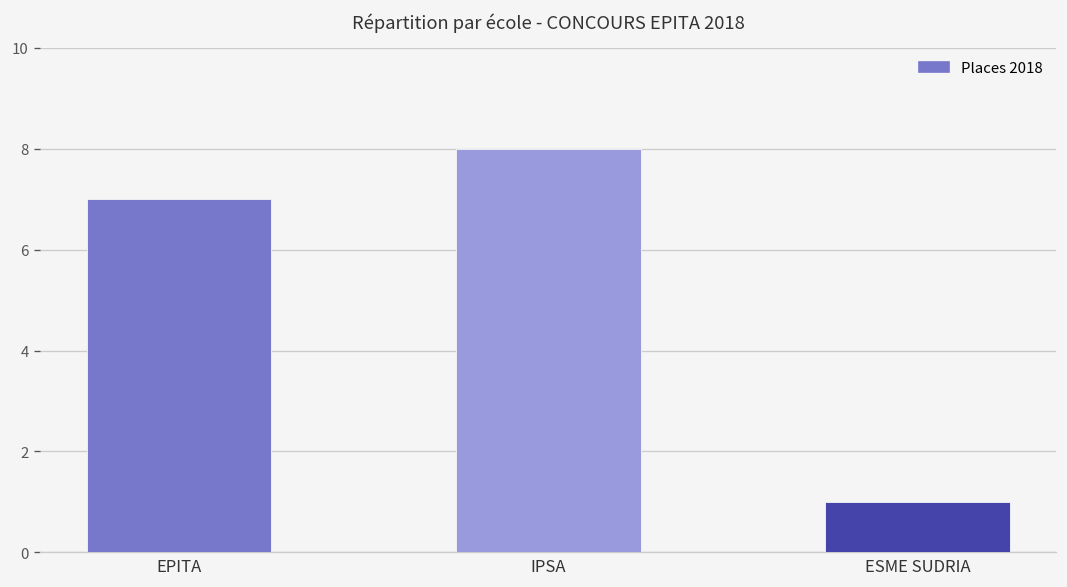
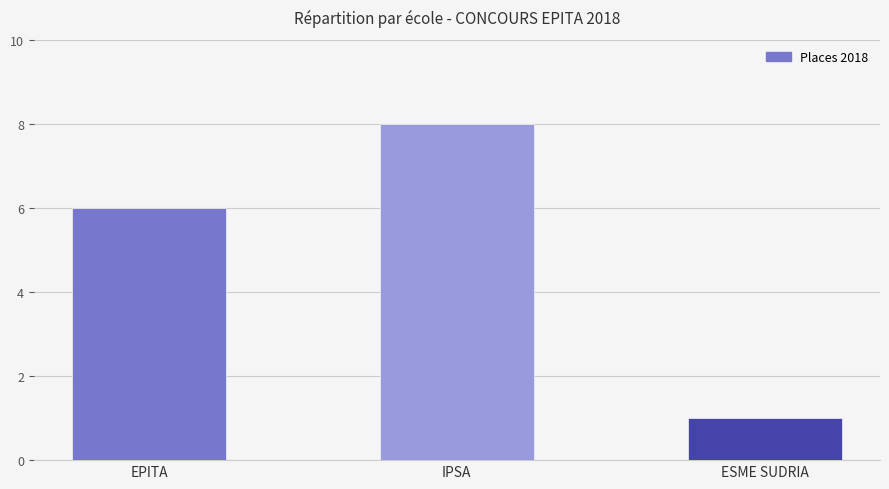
EPITA: 7 -> 6
